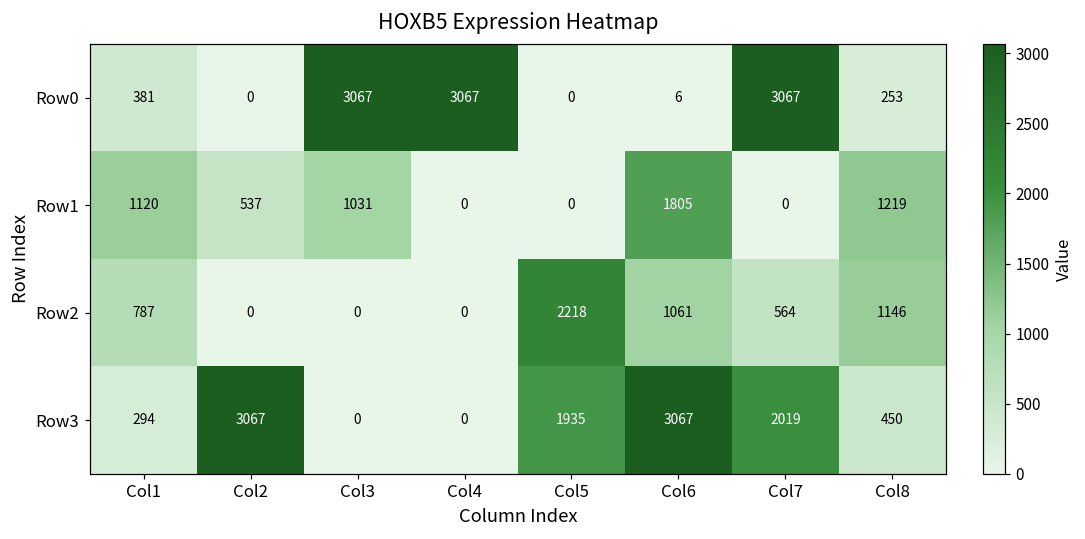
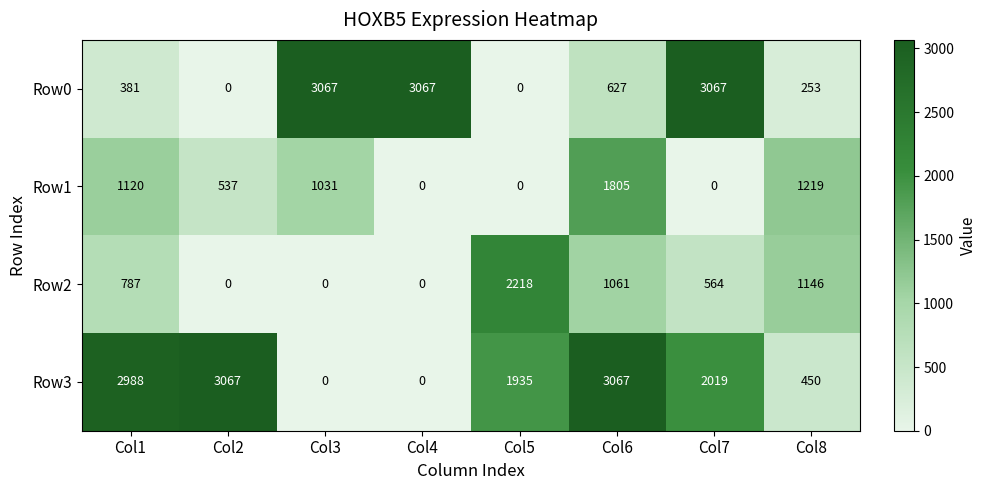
Row0, Col6: 6 -> 627
Row3, Col1: 294 -> 2988
